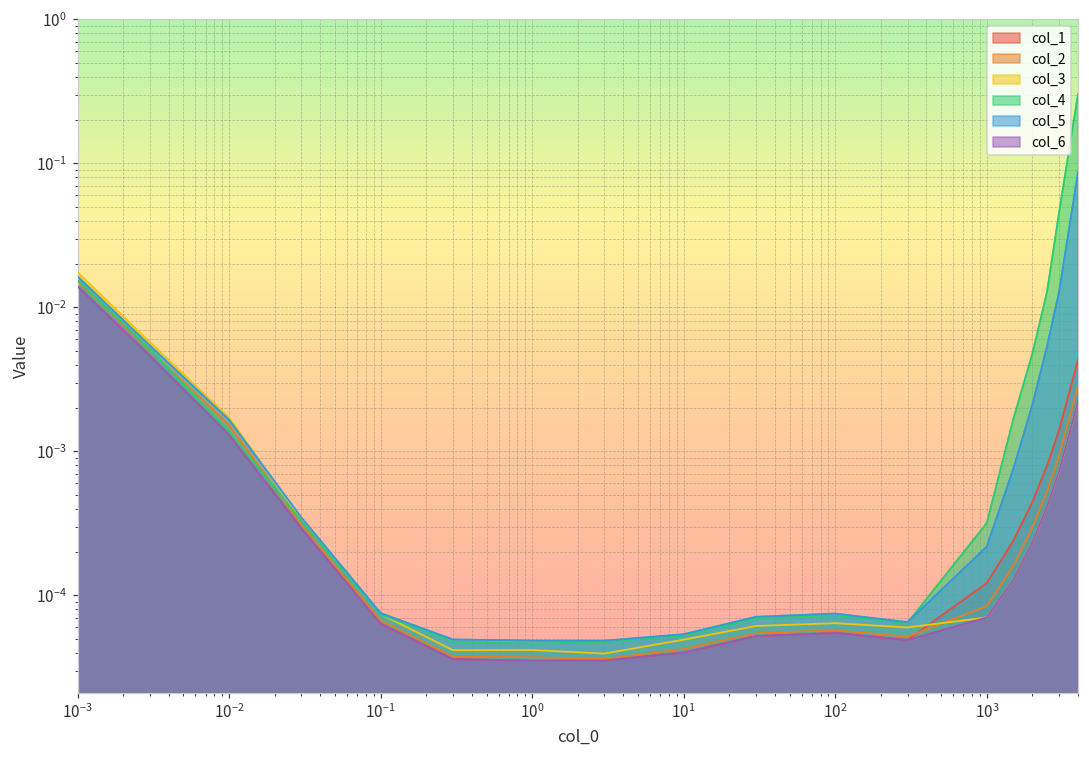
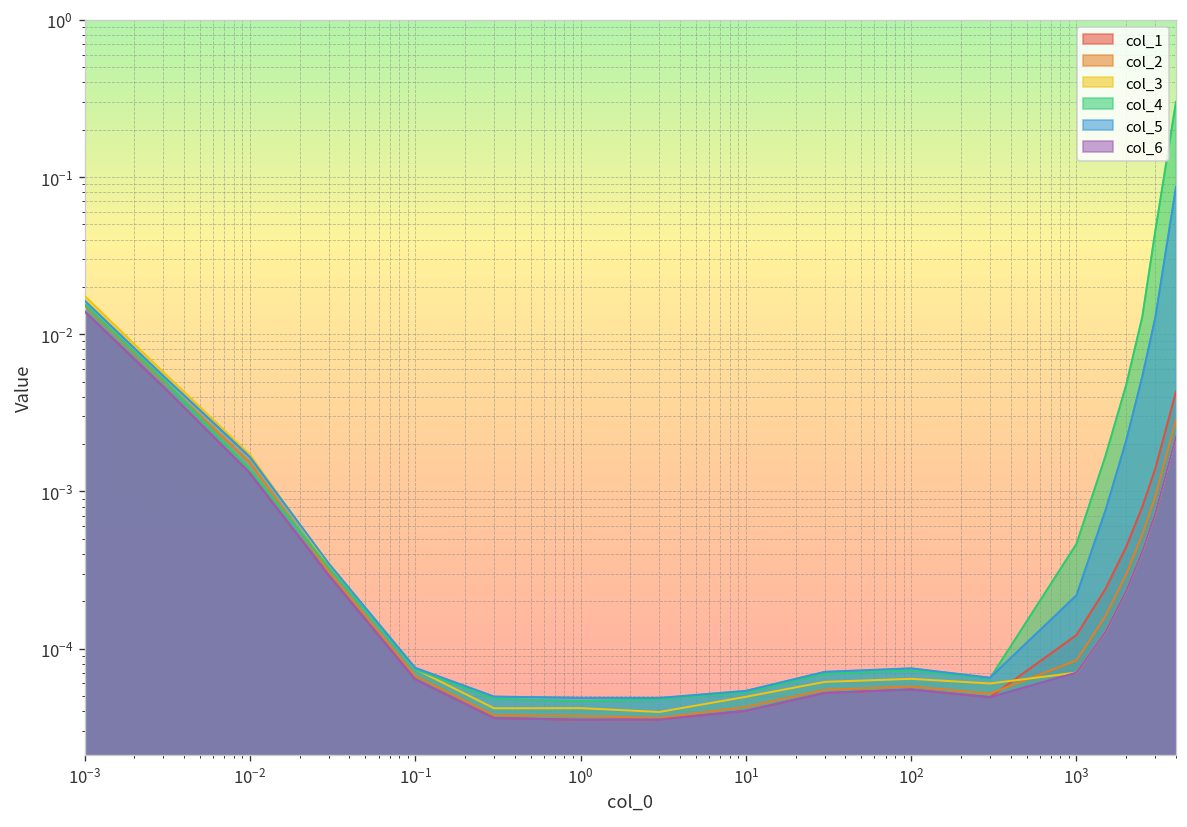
col_4, 10^3: 0.00032 -> 0.00046
